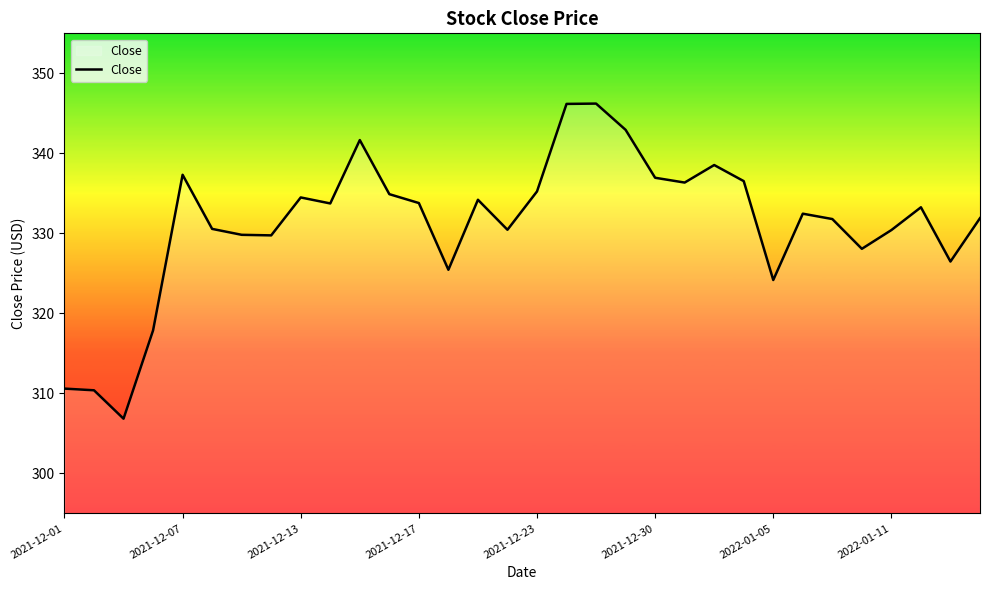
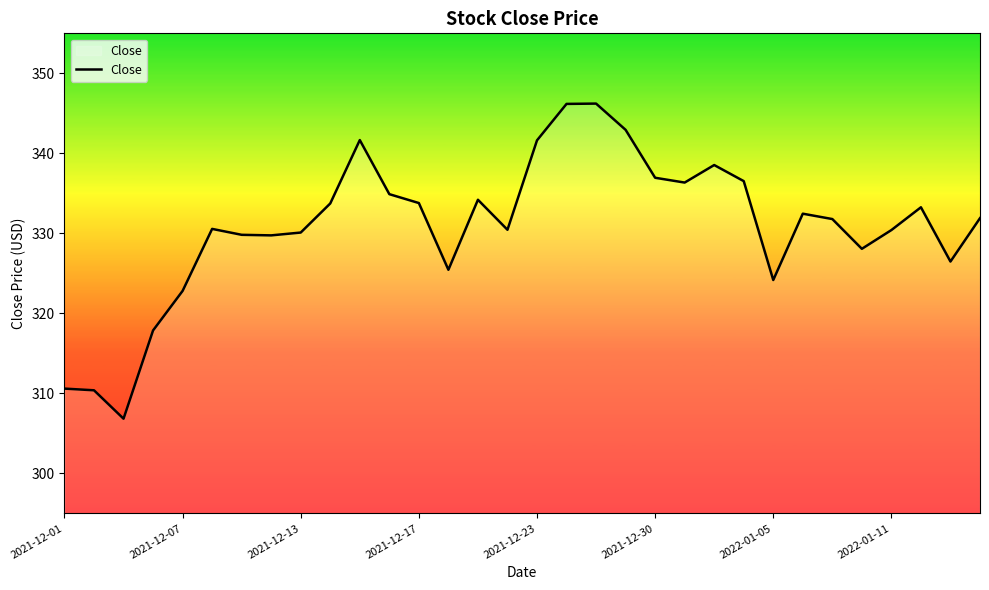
2021-12-07: 337 -> 323
2021-12-13: 334 -> 330
2021-12-23: 335 -> 342
